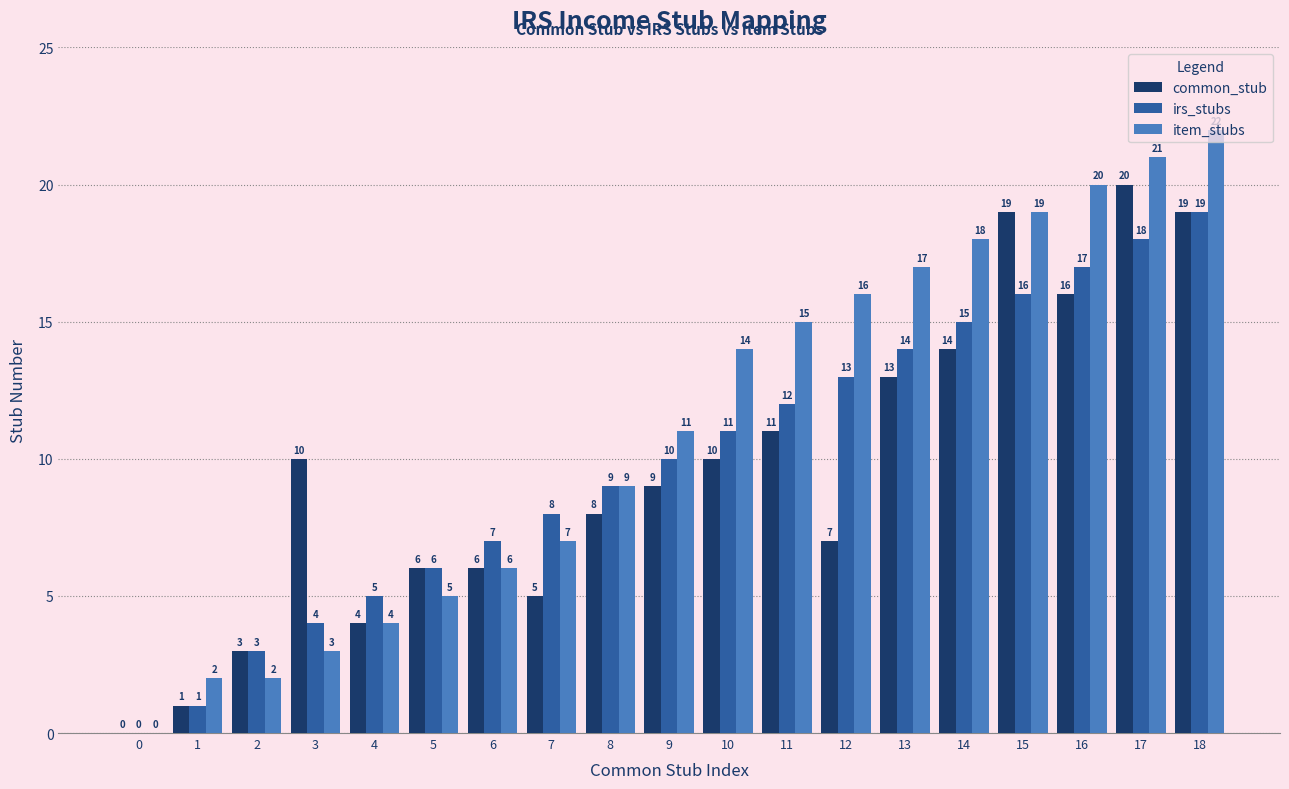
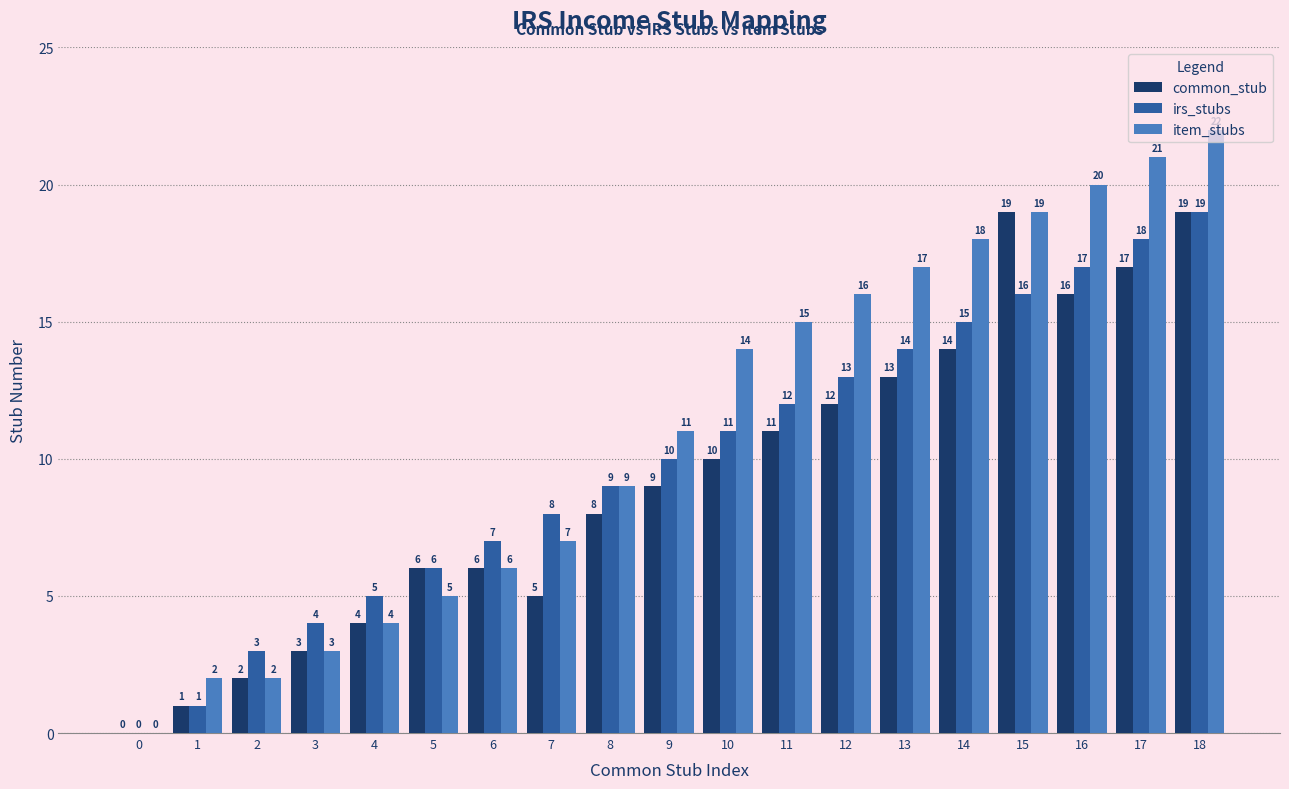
common_stub, 2: 3 -> 2
common_stub, 3: 10 -> 3
common_stub, 12: 7 -> 12
common_stub, 17: 20 -> 17
